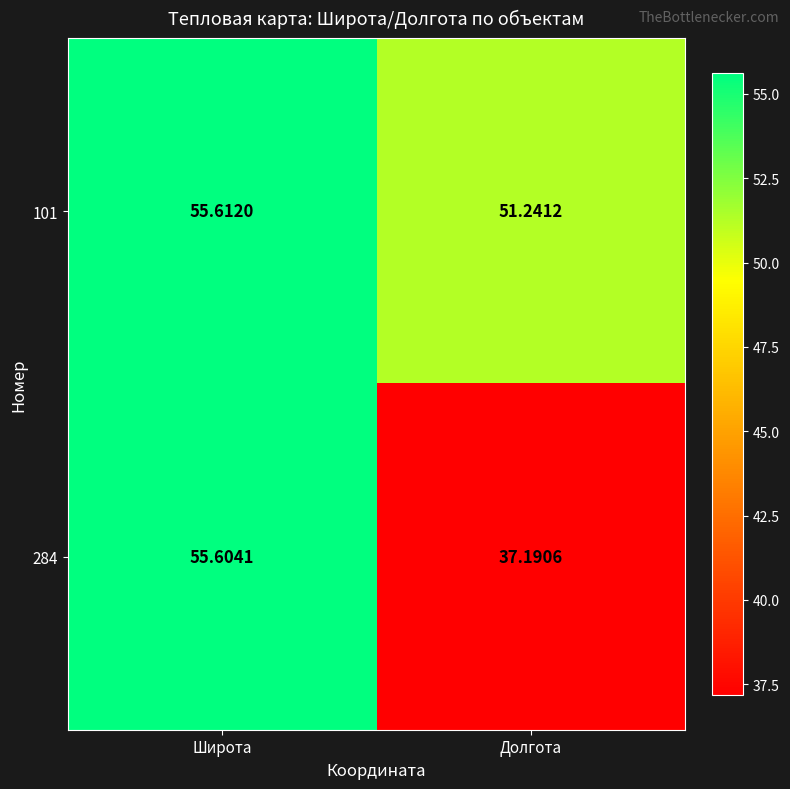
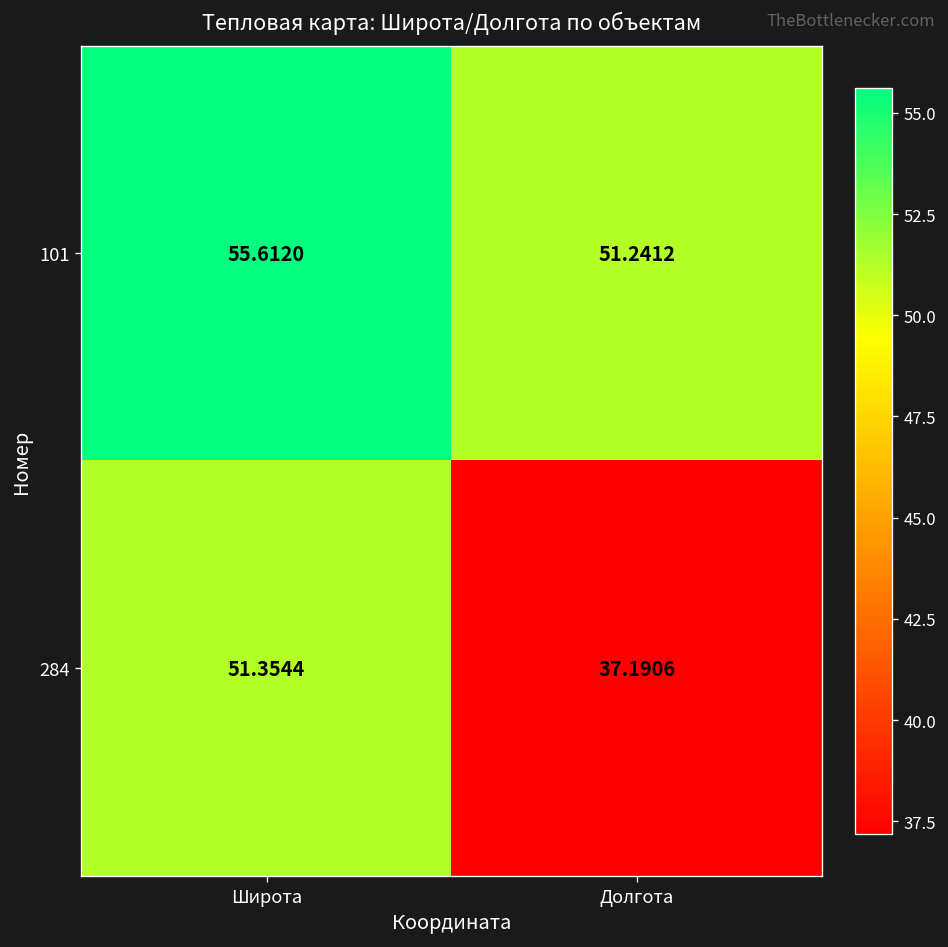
284, Широта: 55.6041 -> 51.3544
